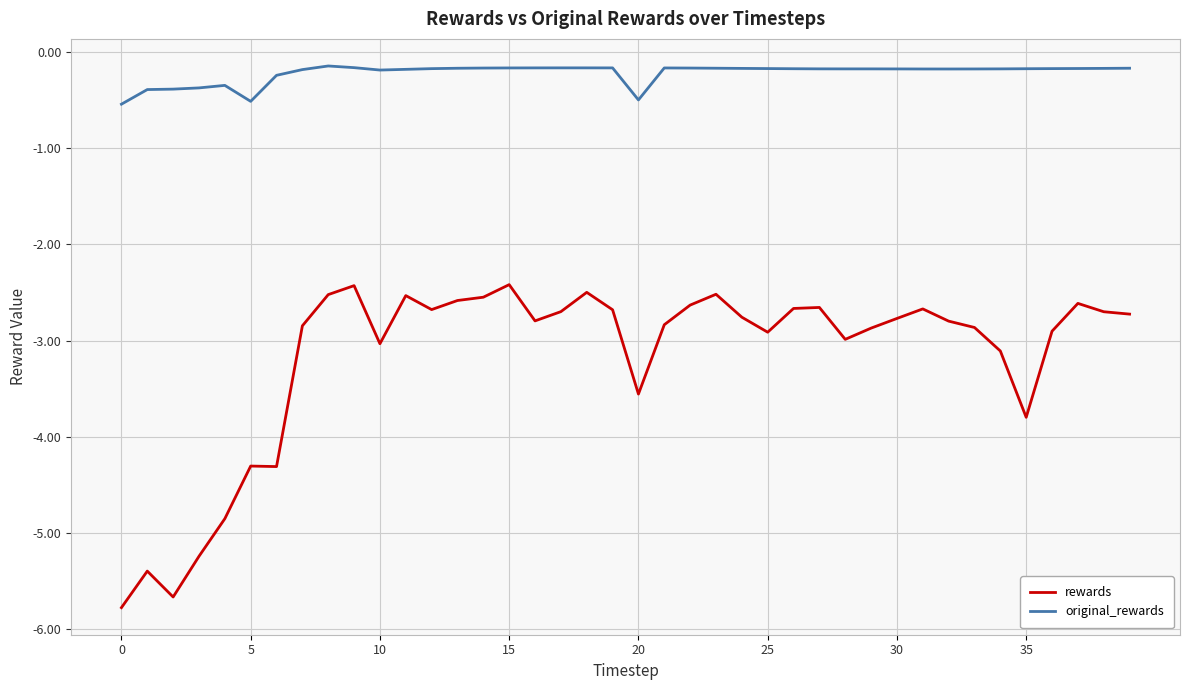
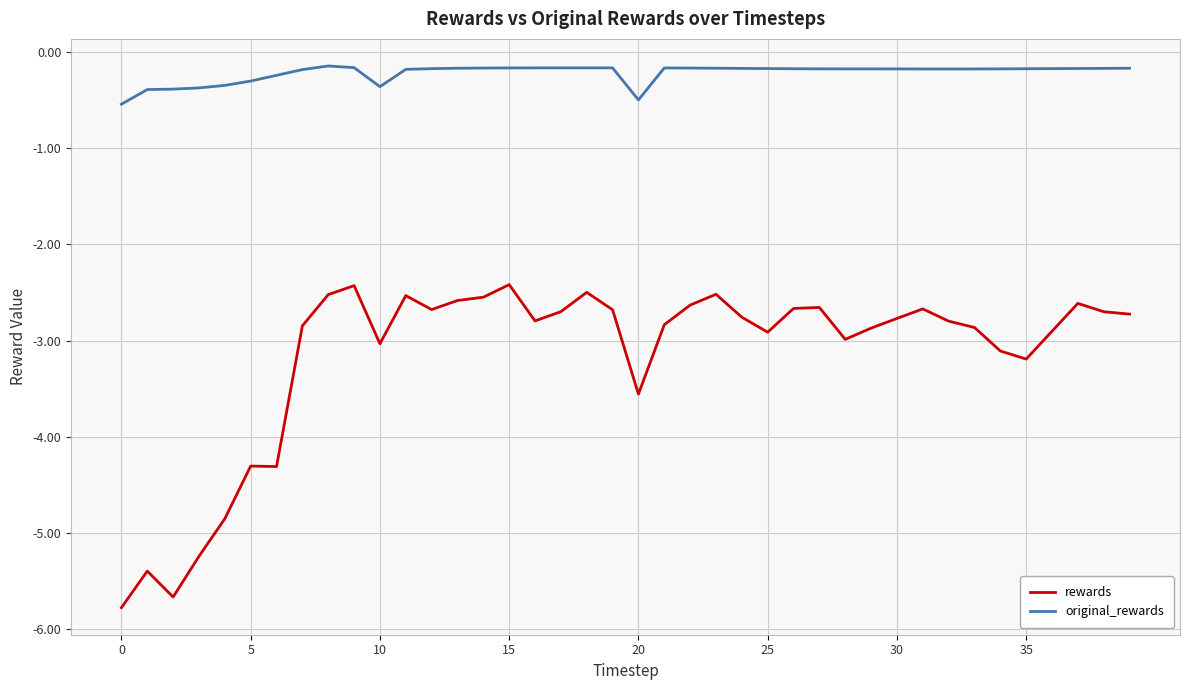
original_rewards, 5: -0.5 -> -0.3
original_rewards, 10: -0.2 -> -0.4
rewards, 35: -3.8 -> -3.2
